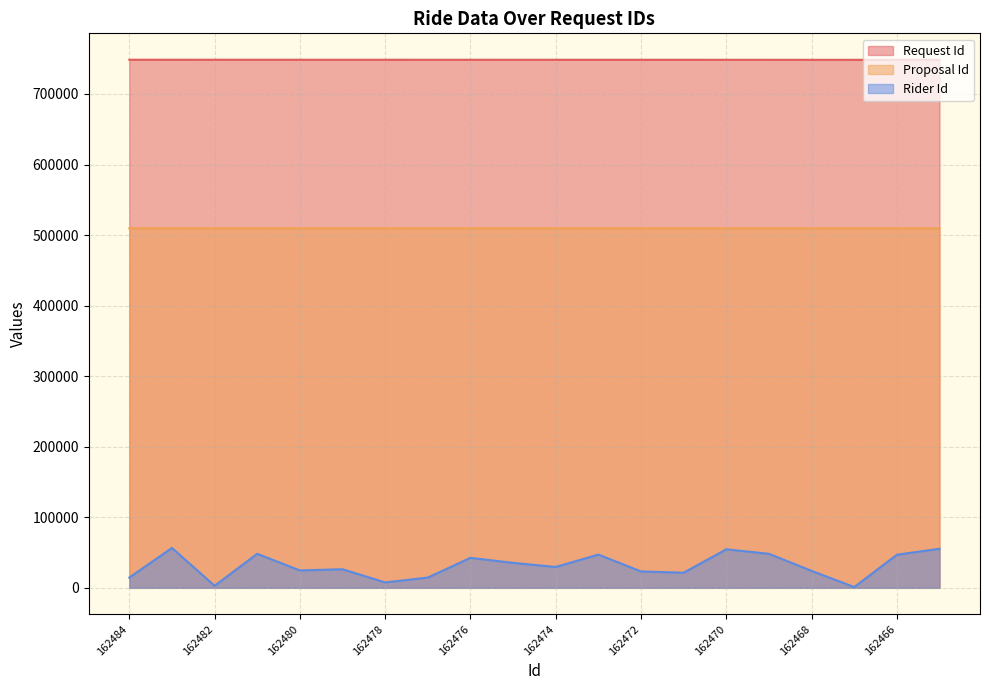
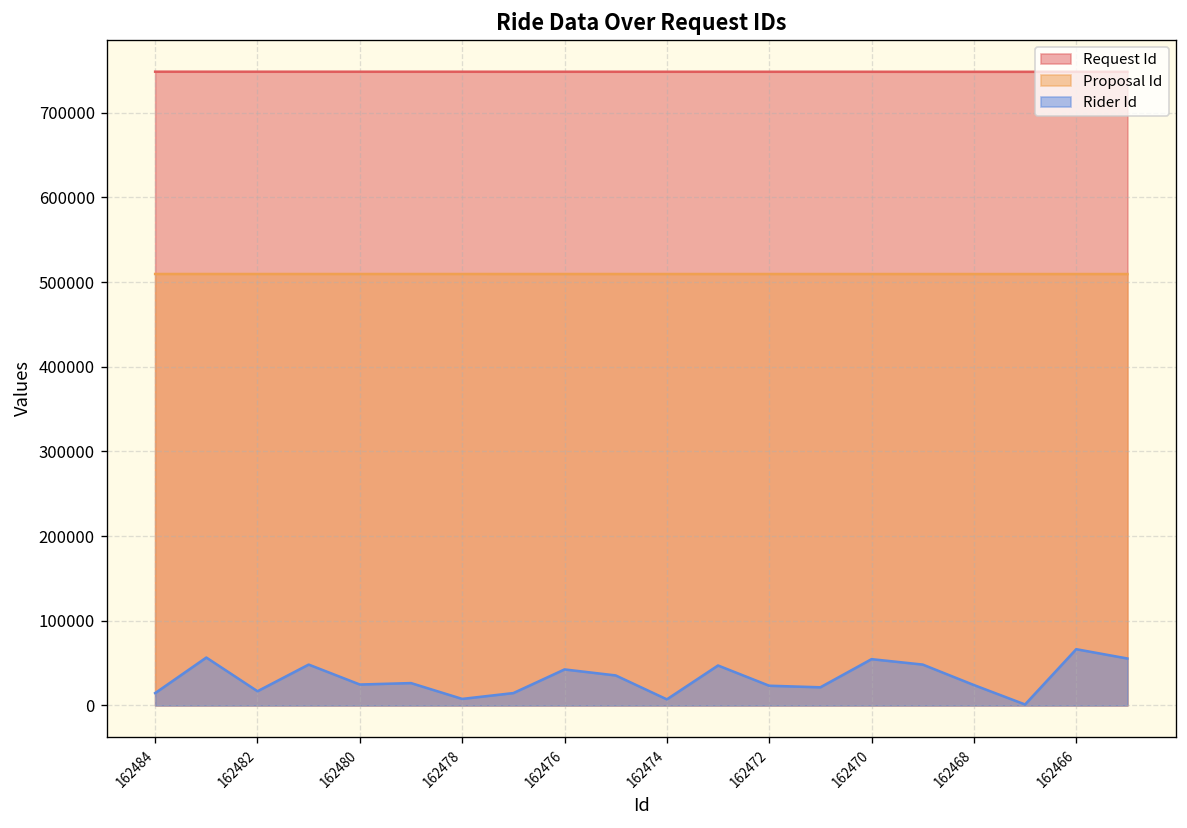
Rider Id, 162482: 0 -> 20000
Rider Id, 162474: 30000 -> 10000
Rider Id, 162466: 50000 -> 70000
